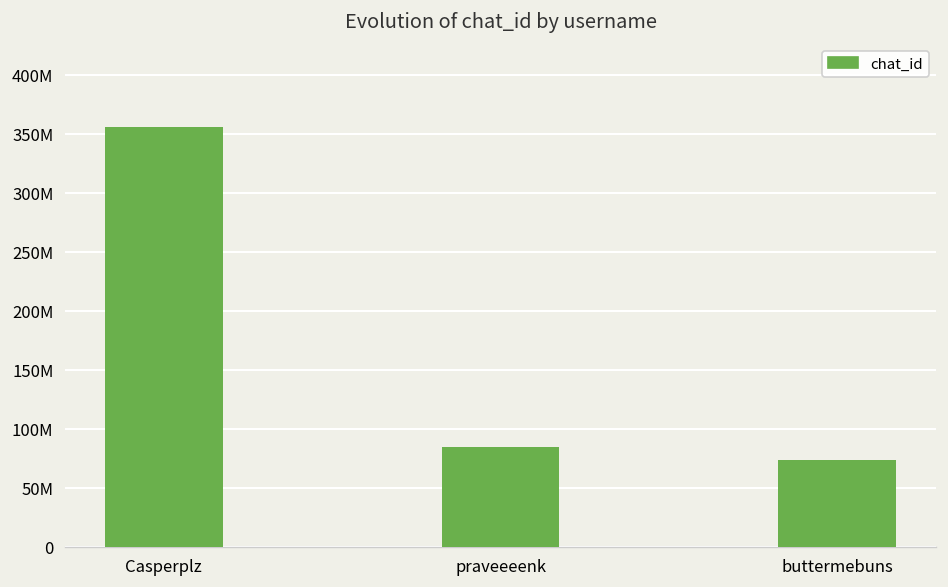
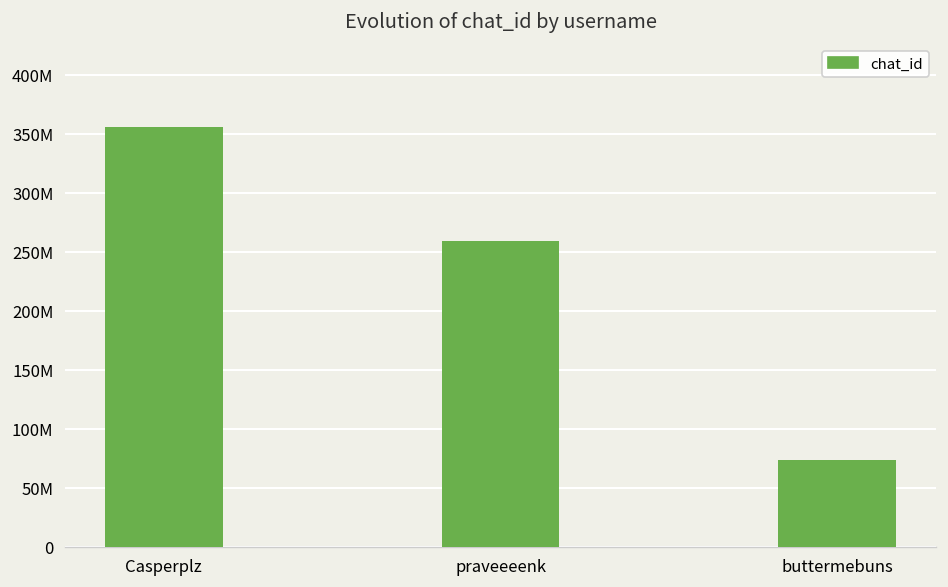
praveeeenk: 80000000 -> 260000000
